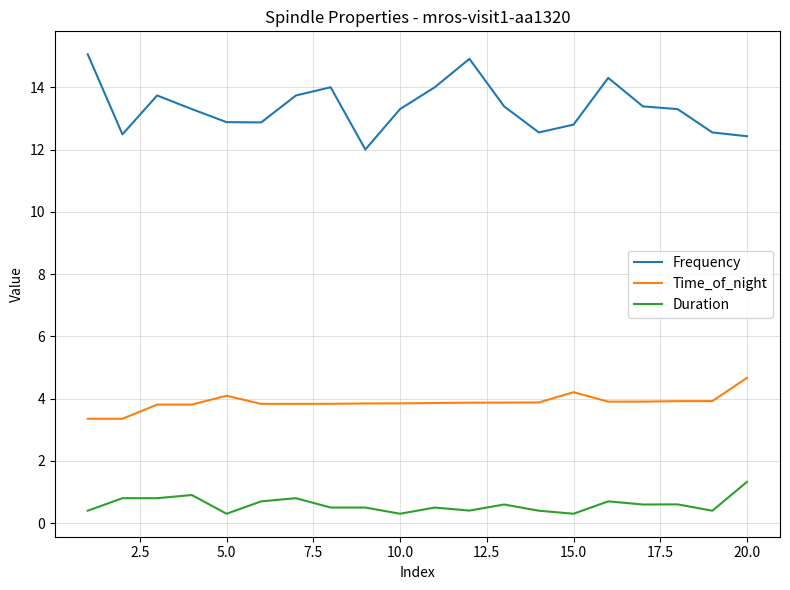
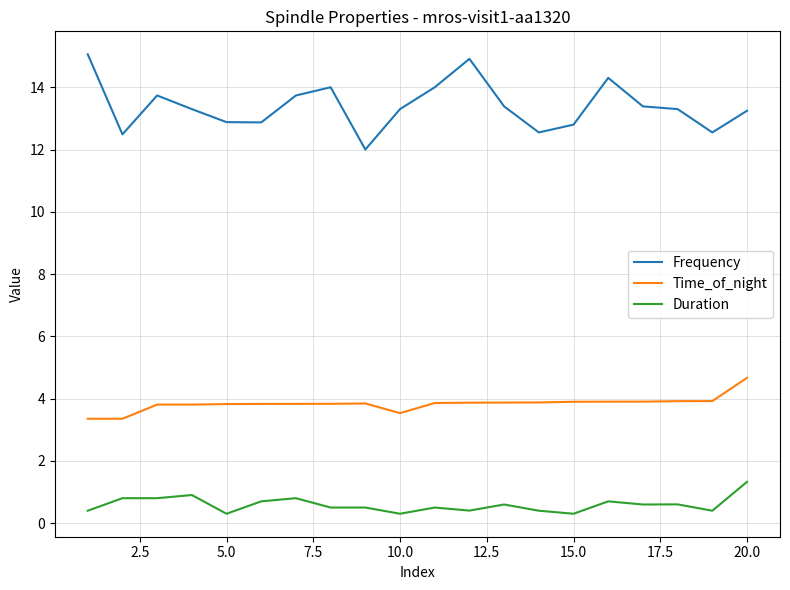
Time_of_night, 5.0: 4.1 -> 3.8
Time_of_night, 10.0: 3.8 -> 3.5
Time_of_night, 15.0: 4.2 -> 3.9
Frequency, 20.0: 12.4 -> 13.2
